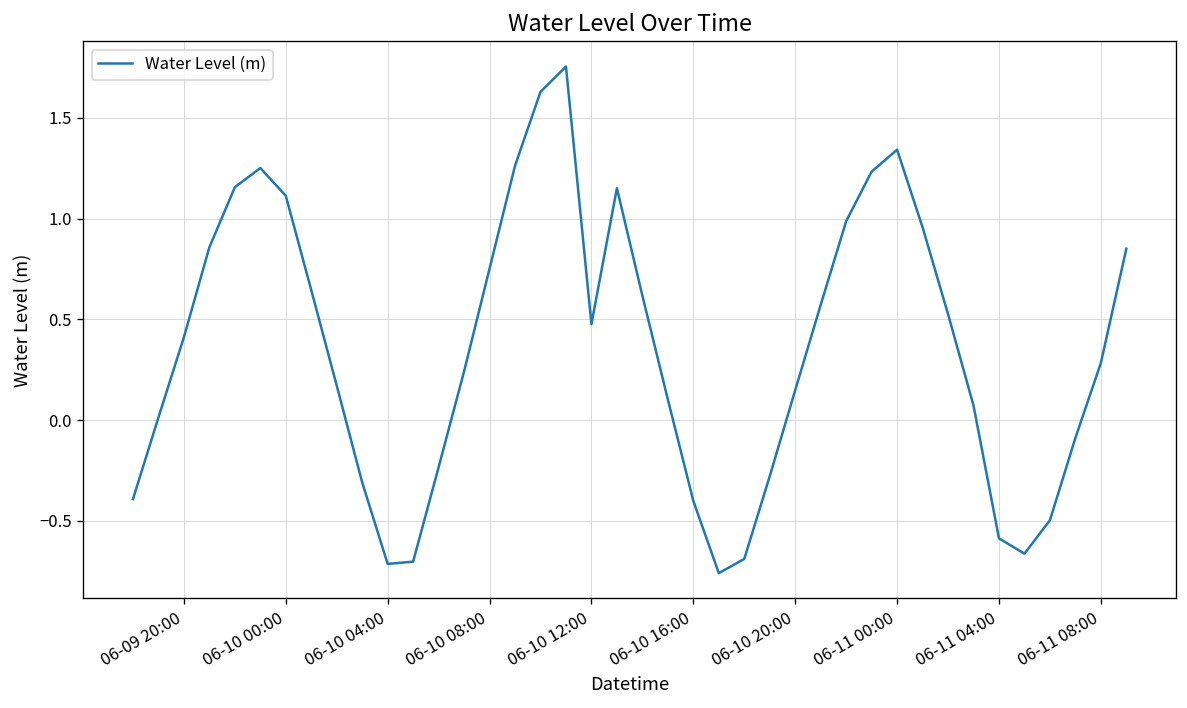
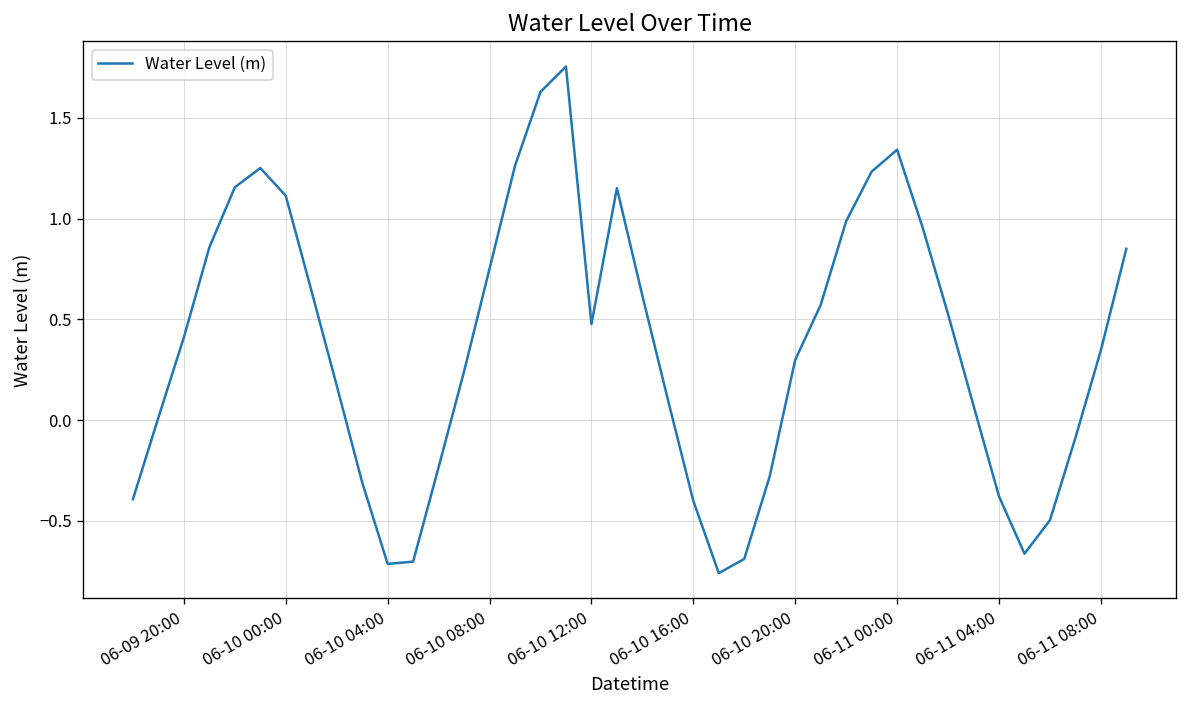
06-10 20:00: 0.15 -> 0.30
06-11 04:00: -0.59 -> -0.38
06-11 08:00: 0.28 -> 0.35
